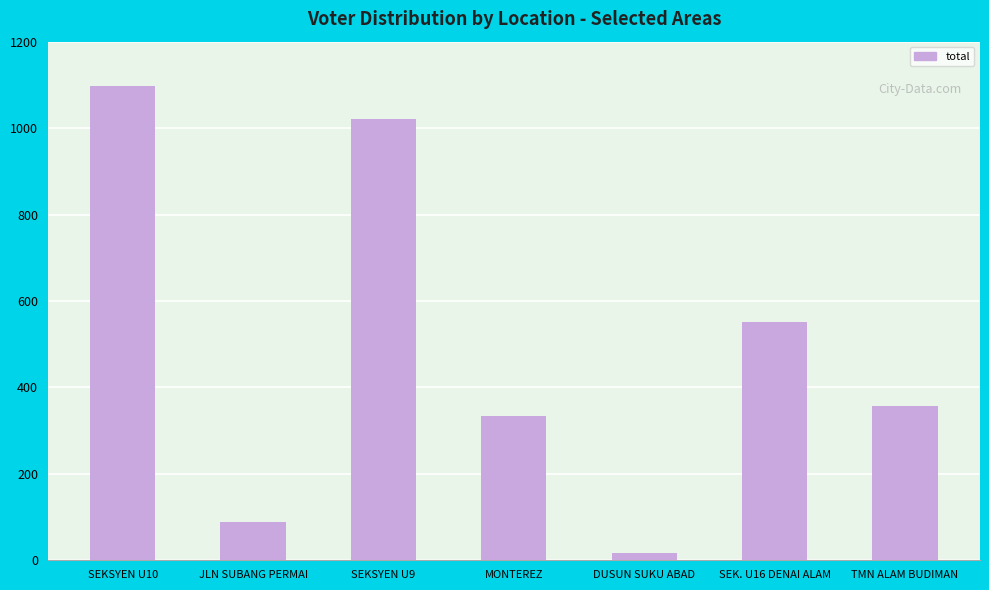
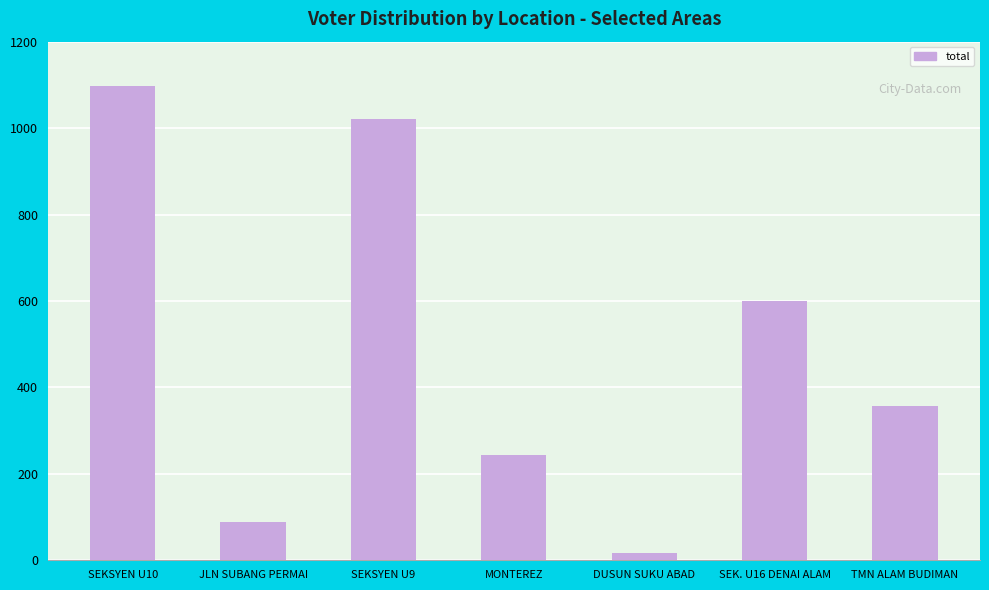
MONTEREZ: 330 -> 240
SEK. U16 DENAI ALAM: 550 -> 600
